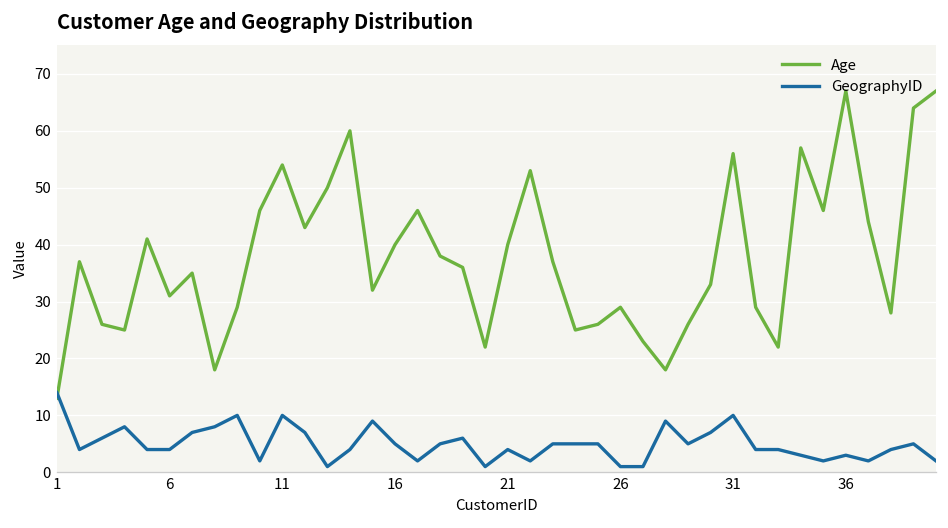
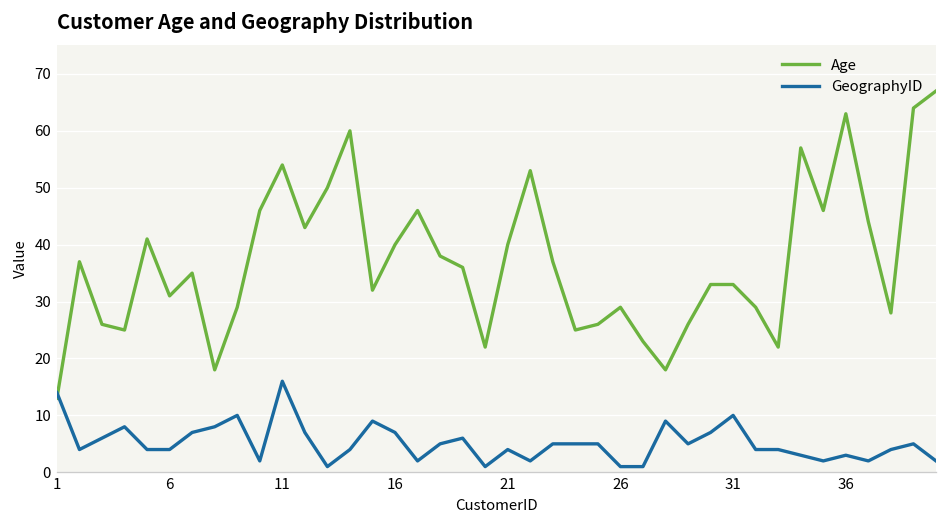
GeographyID, 11: 10 -> 16
GeographyID, 16: 5 -> 7
Age, 31: 56 -> 33
Age, 36: 67 -> 63
